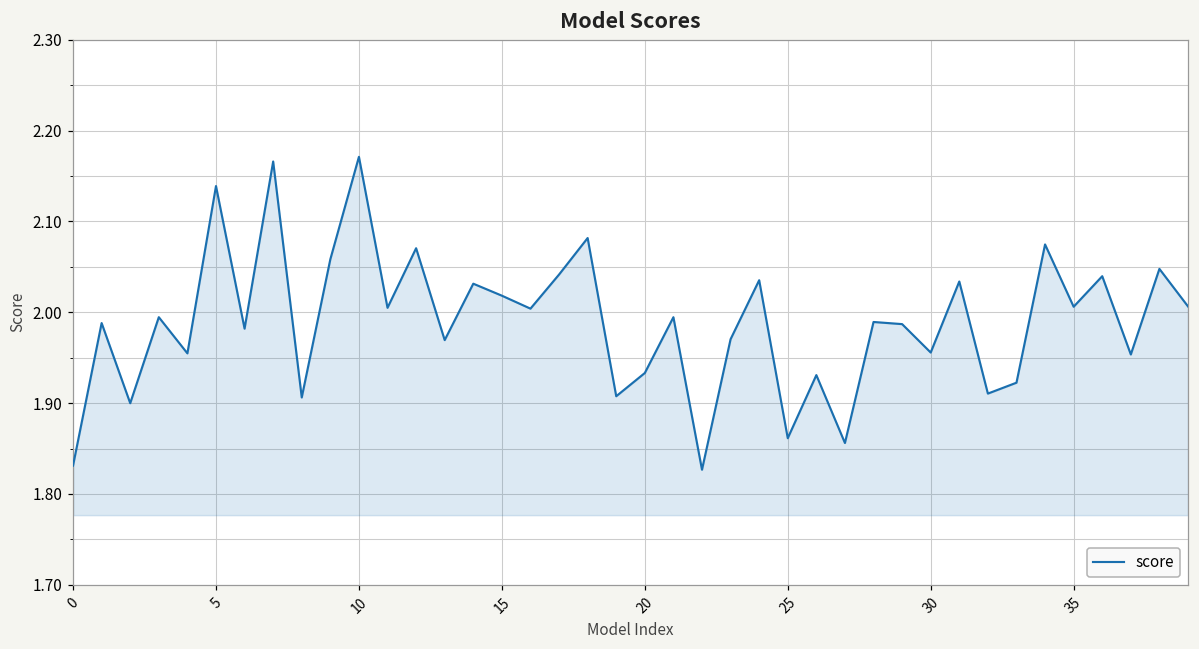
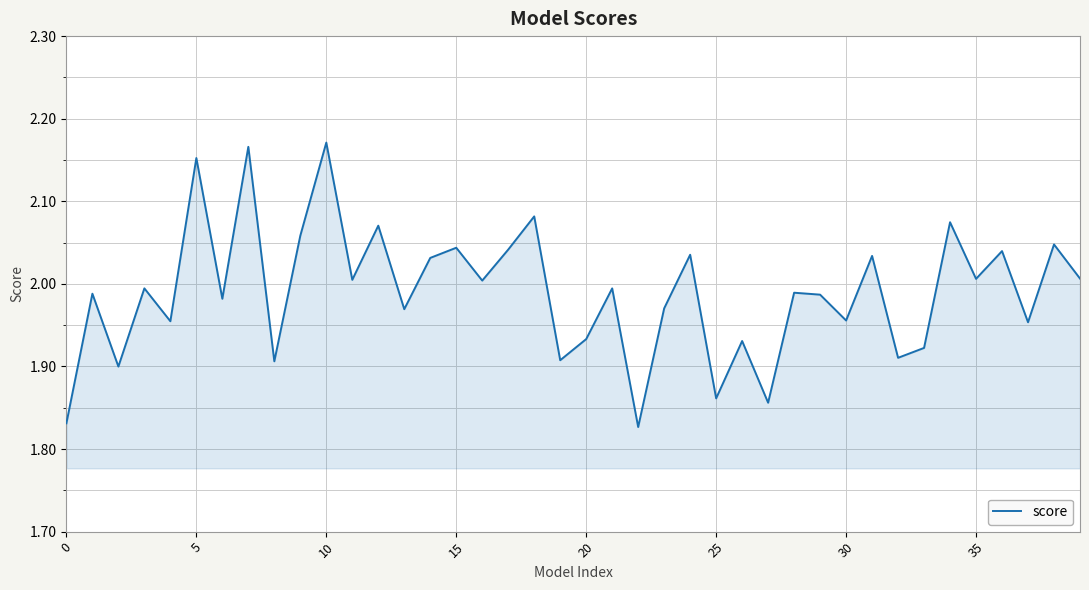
5: 2.14 -> 2.15
15: 2.02 -> 2.04
